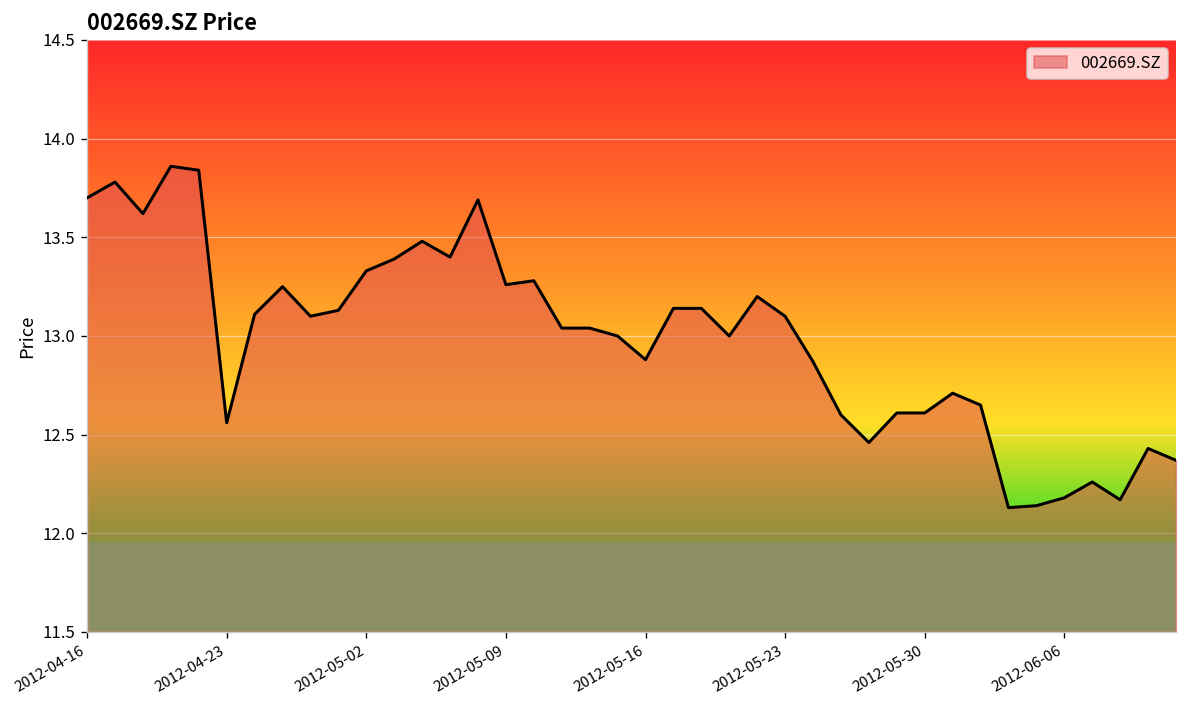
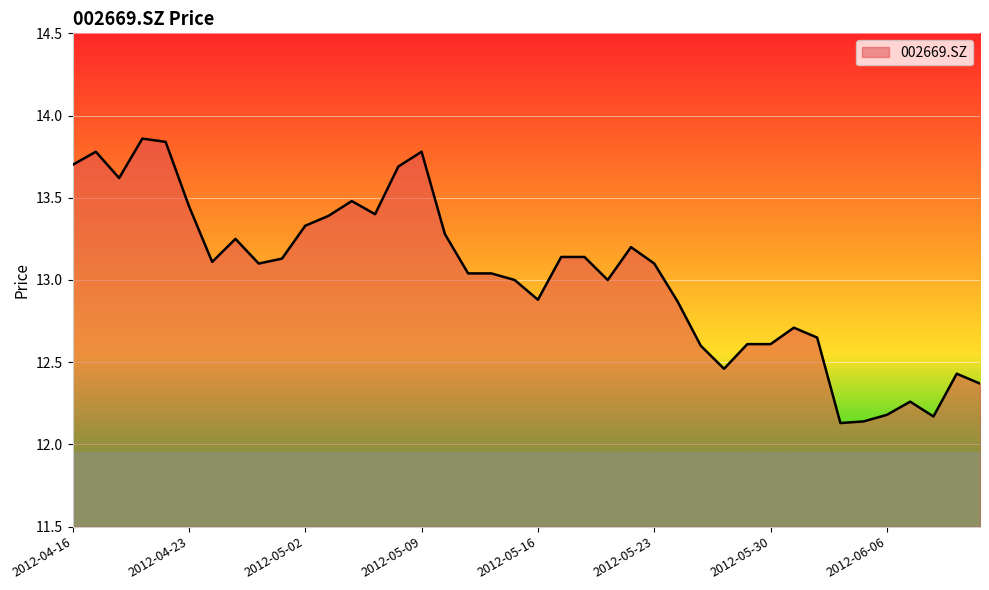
2012-04-23: 12.56 -> 13.45
2012-05-09: 13.26 -> 13.78
